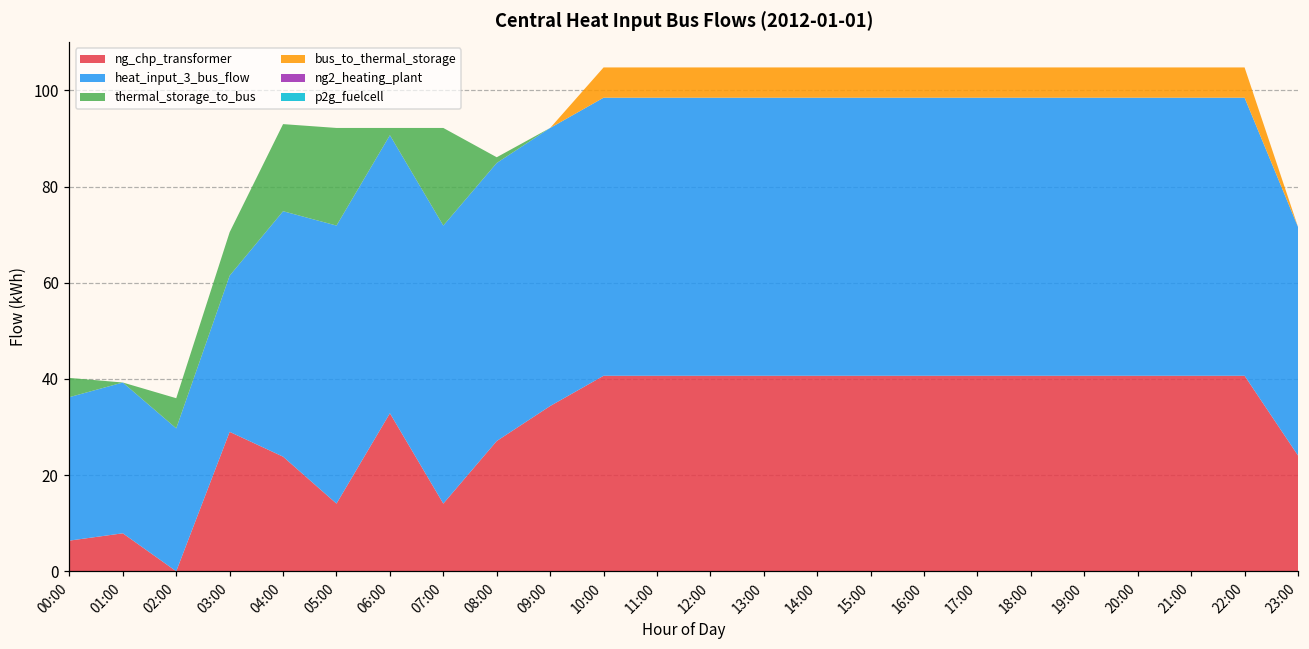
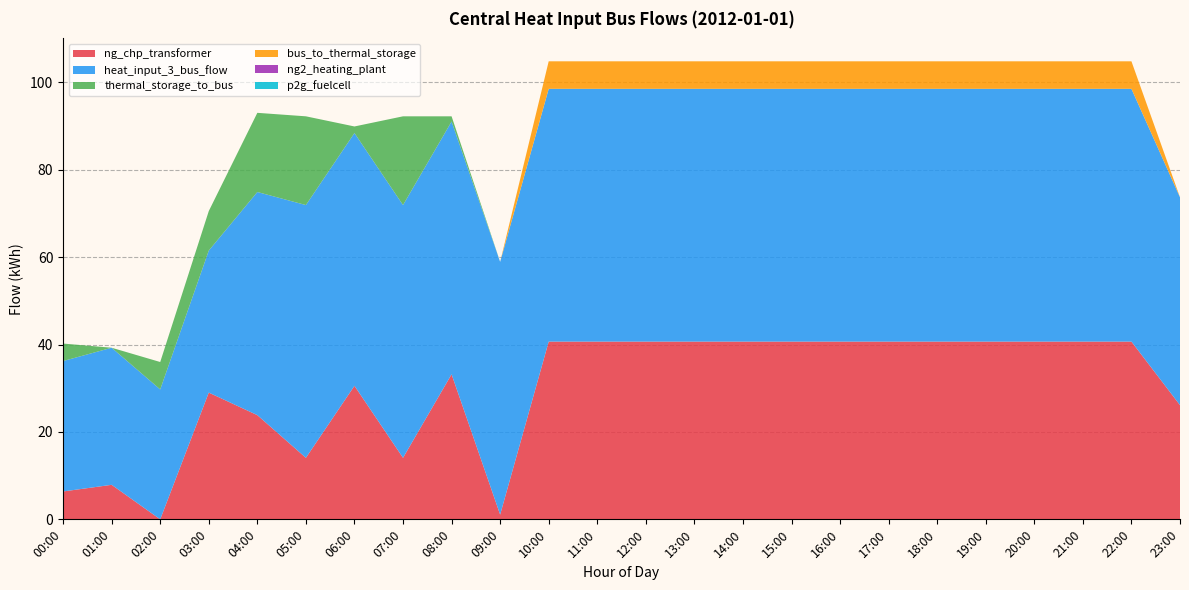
ng_chp_transformer, 06:00: 33 -> 31
ng_chp_transformer, 08:00: 27 -> 33
ng_chp_transformer, 09:00: 34 -> 1
ng_chp_transformer, 23:00: 24 -> 26
